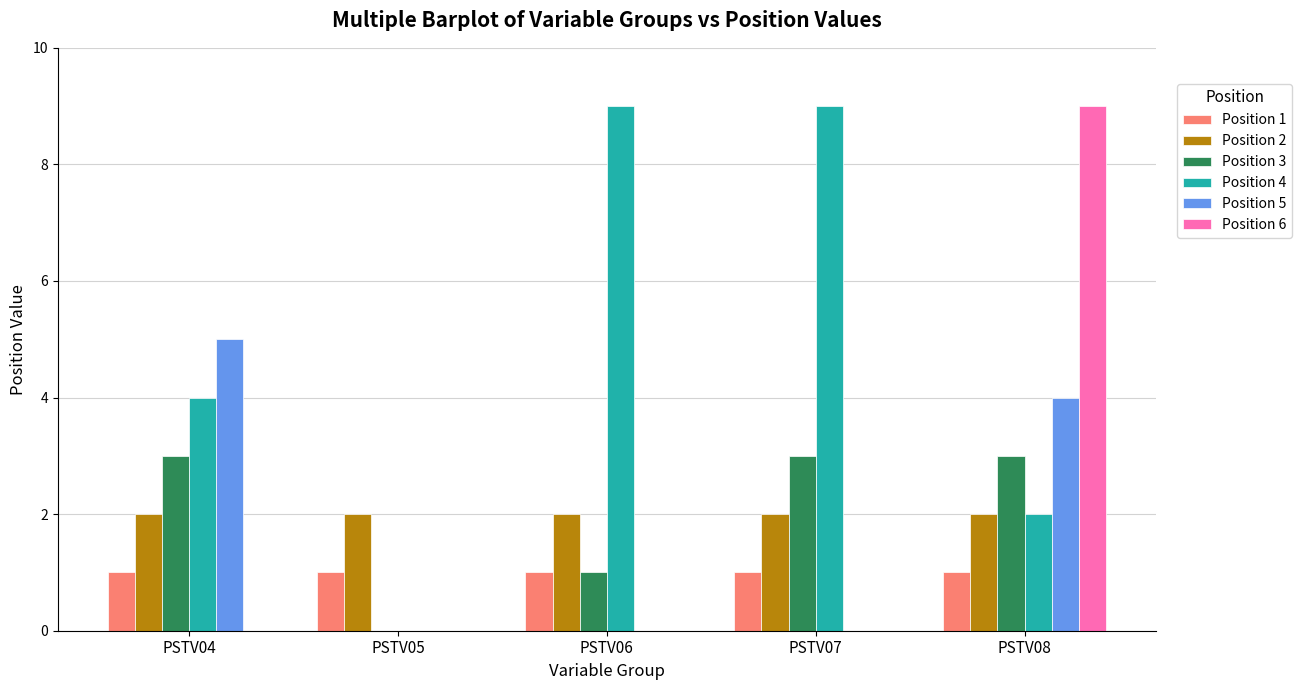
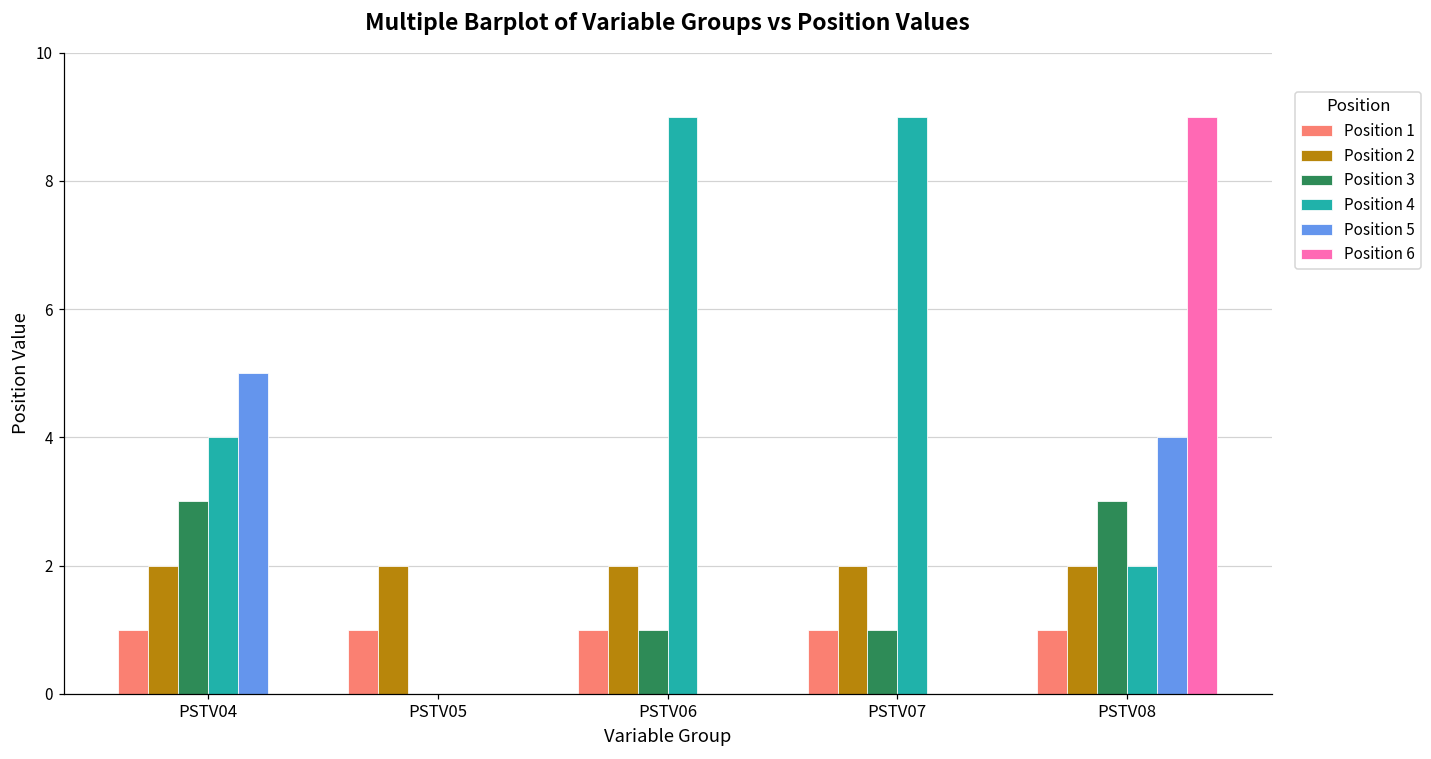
Position 3, PSTV07: 3 -> 1
